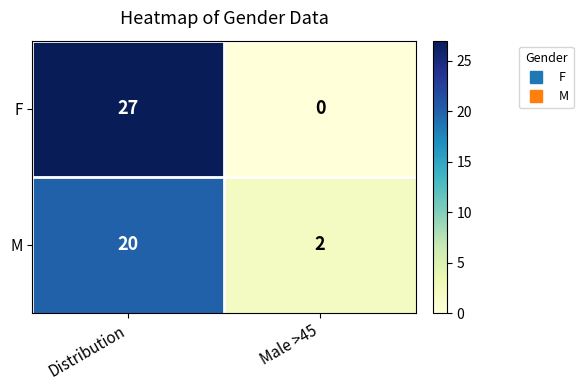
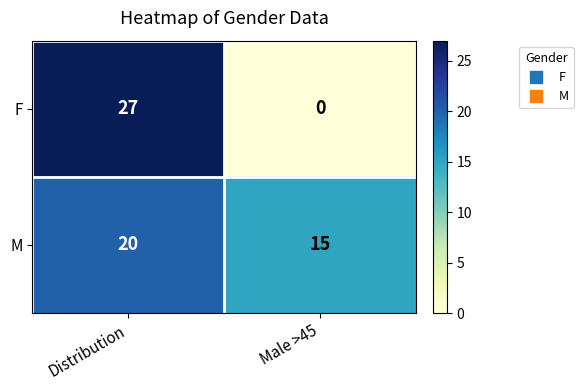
M, Male >45: 2 -> 15
